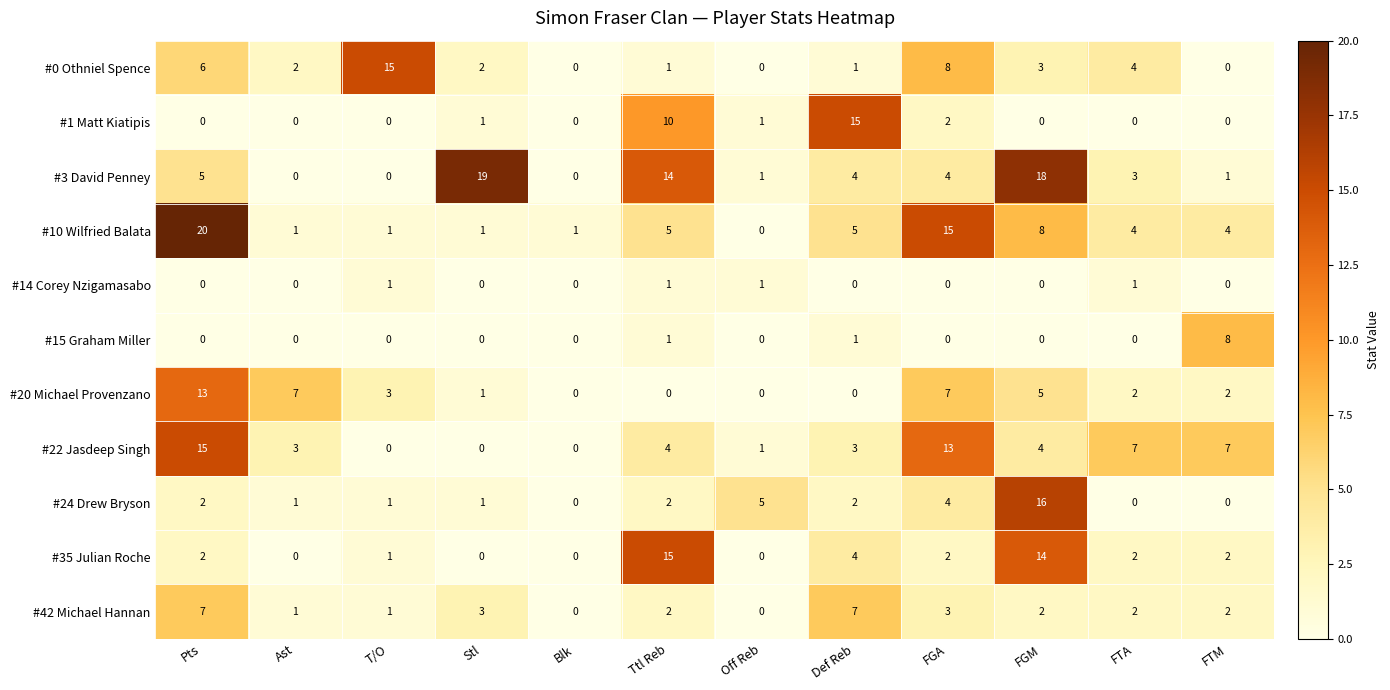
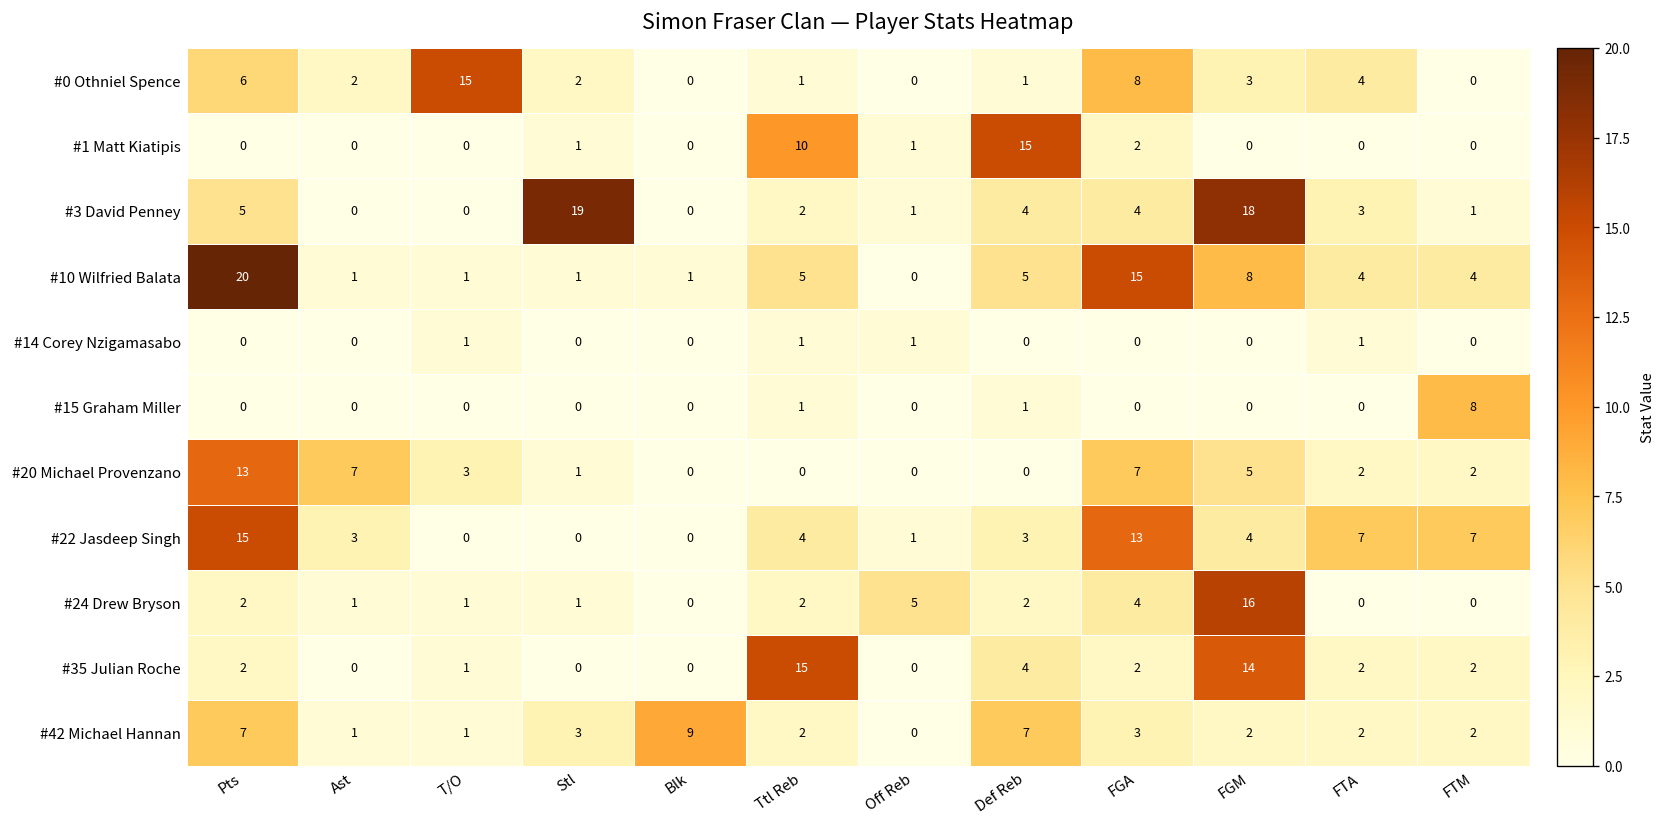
#3 David Penney, Ttl Reb: 14 -> 2
#42 Michael Hannan, Blk: 0 -> 9
